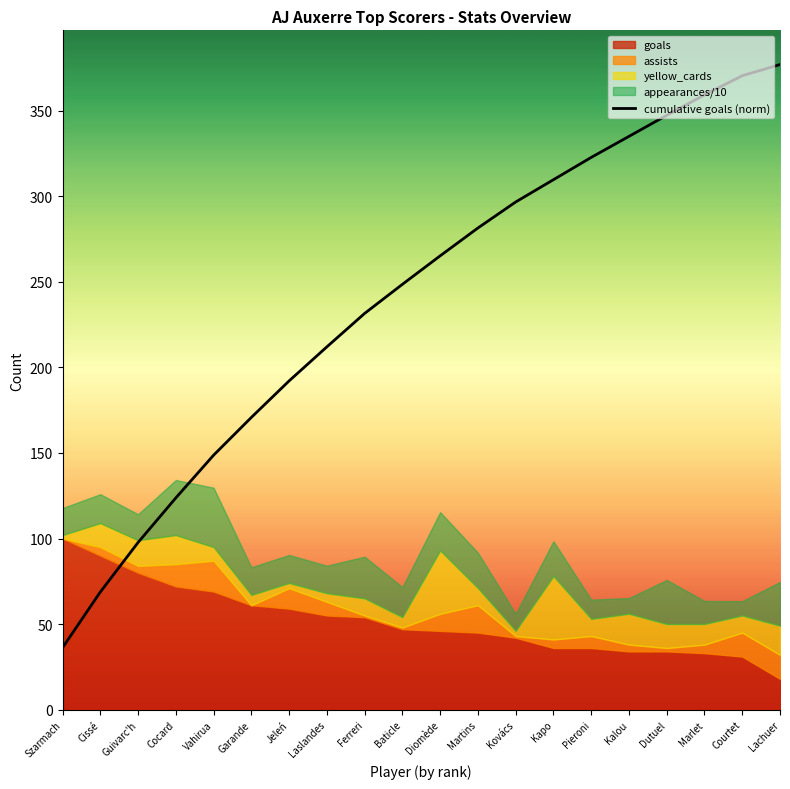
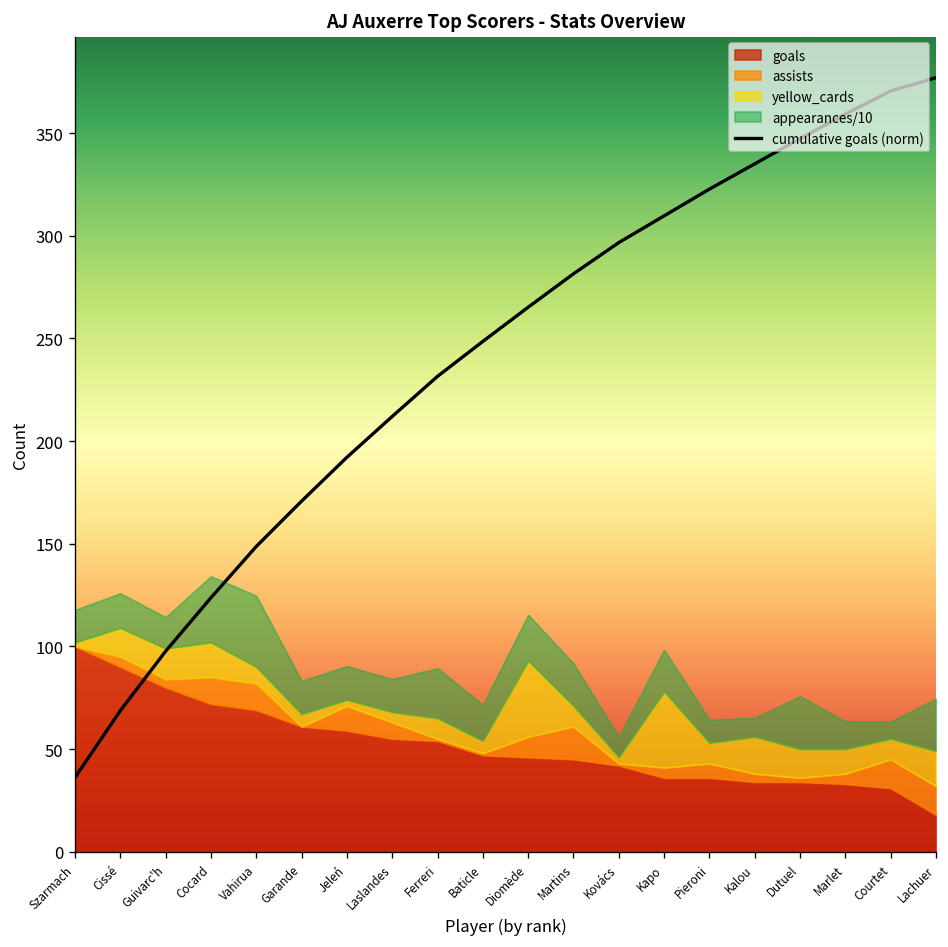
assists, Vahirua: 18 -> 13
